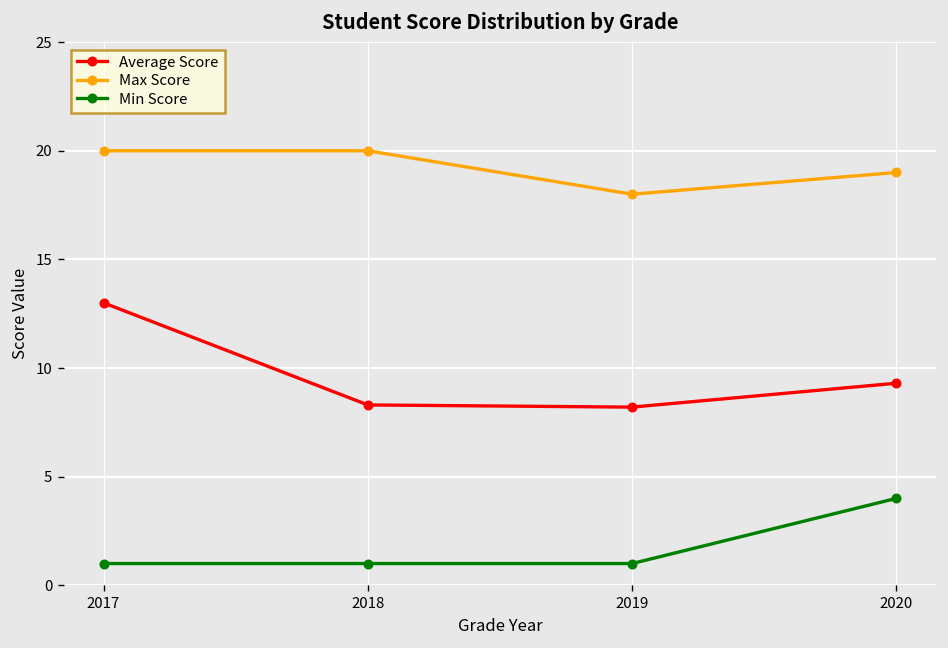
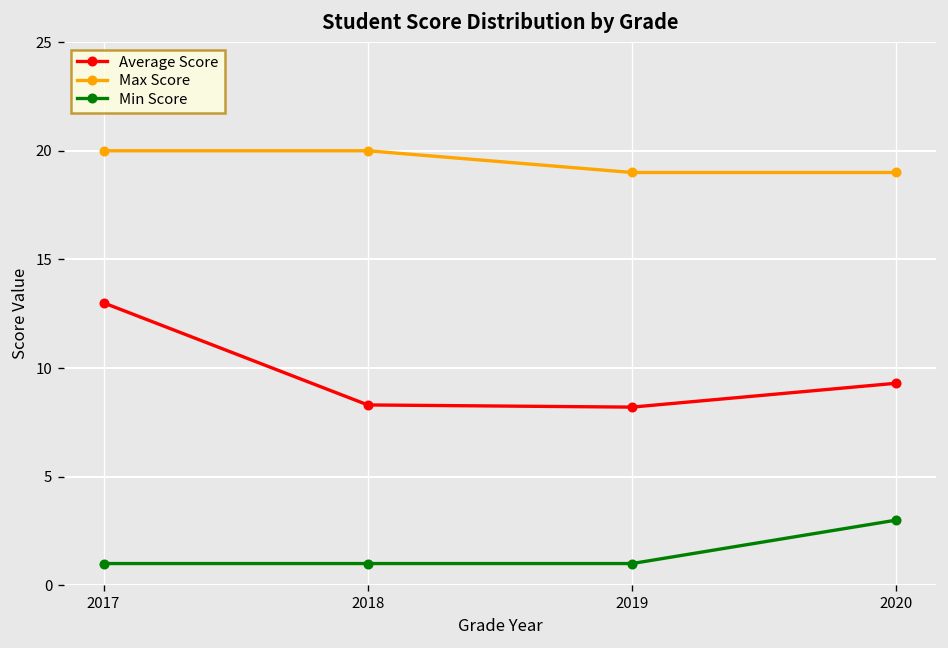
Max Score, 2019: 18 -> 19
Min Score, 2020: 4 -> 3
